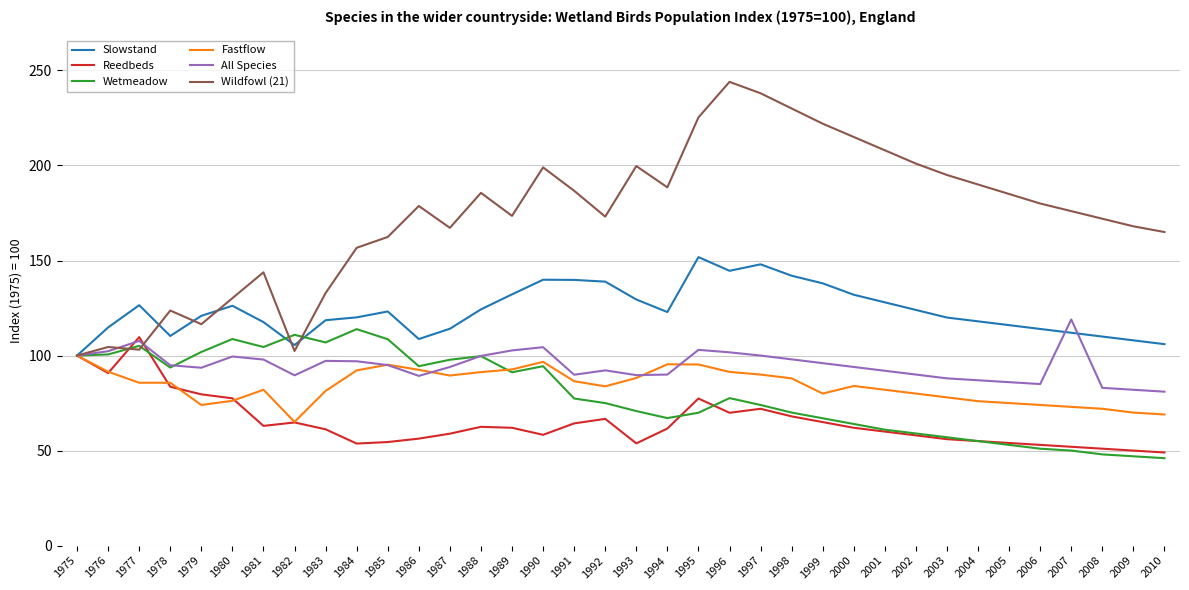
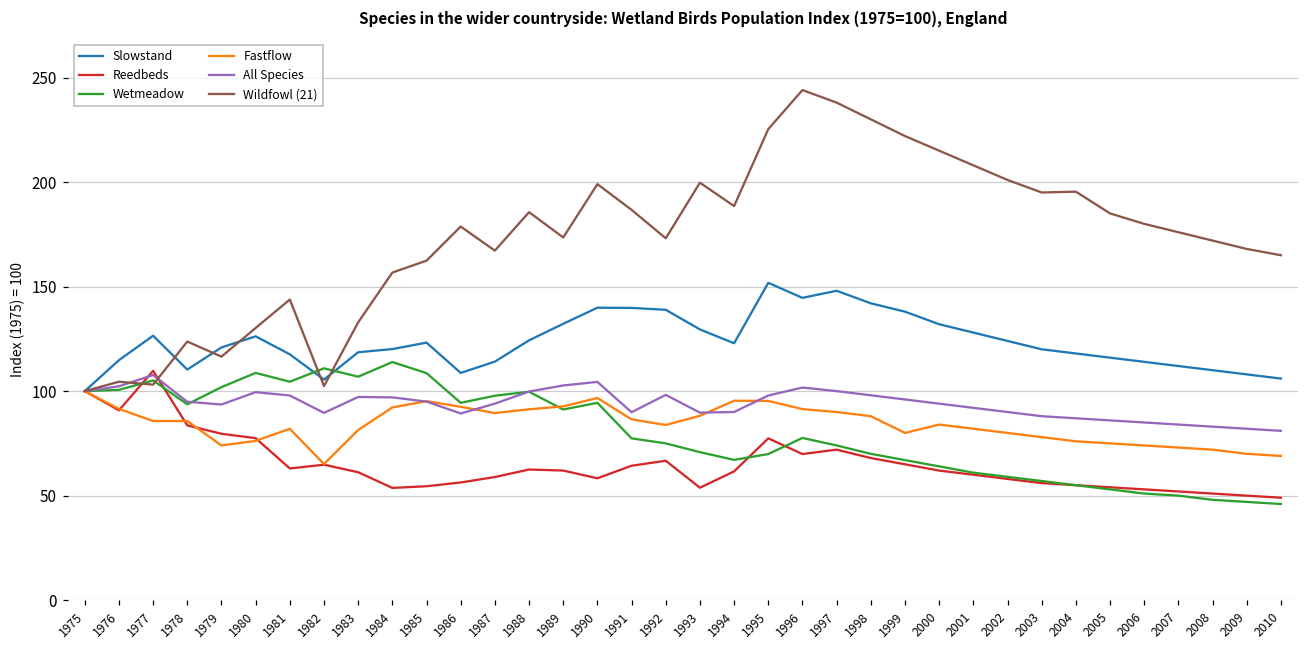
All Species, 1992: 92 -> 98
All Species, 1995: 103 -> 98
Wildfowl (21), 2004: 190 -> 195
All Species, 2007: 119 -> 84
